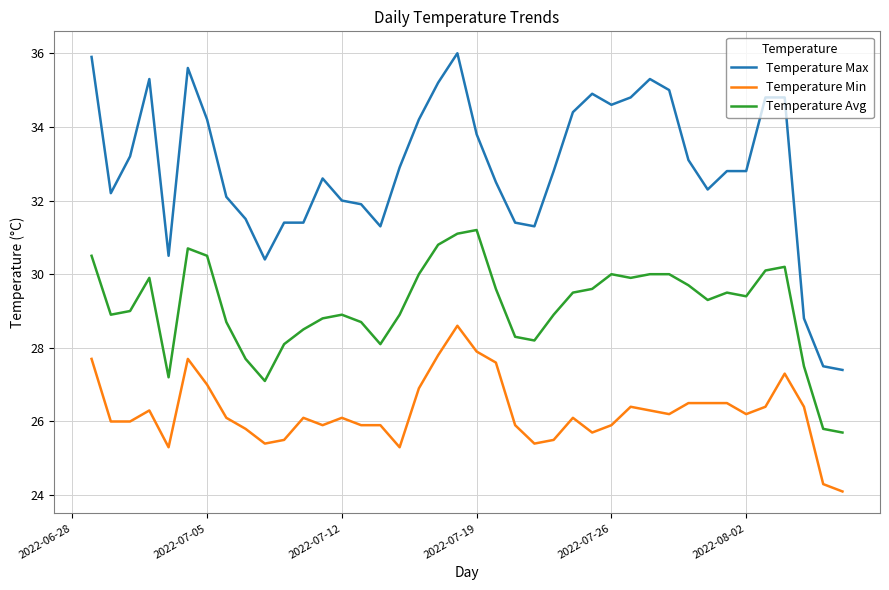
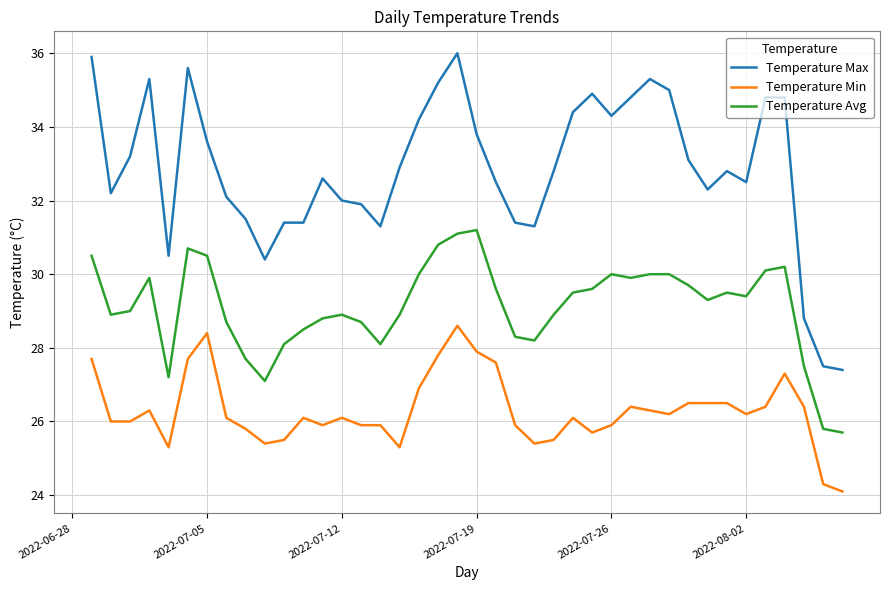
Temperature Max, 2022-07-05: 34.2 -> 33.6
Temperature Min, 2022-07-05: 27.0 -> 28.4
Temperature Max, 2022-07-26: 34.6 -> 34.3
Temperature Max, 2022-08-02: 32.8 -> 32.5
